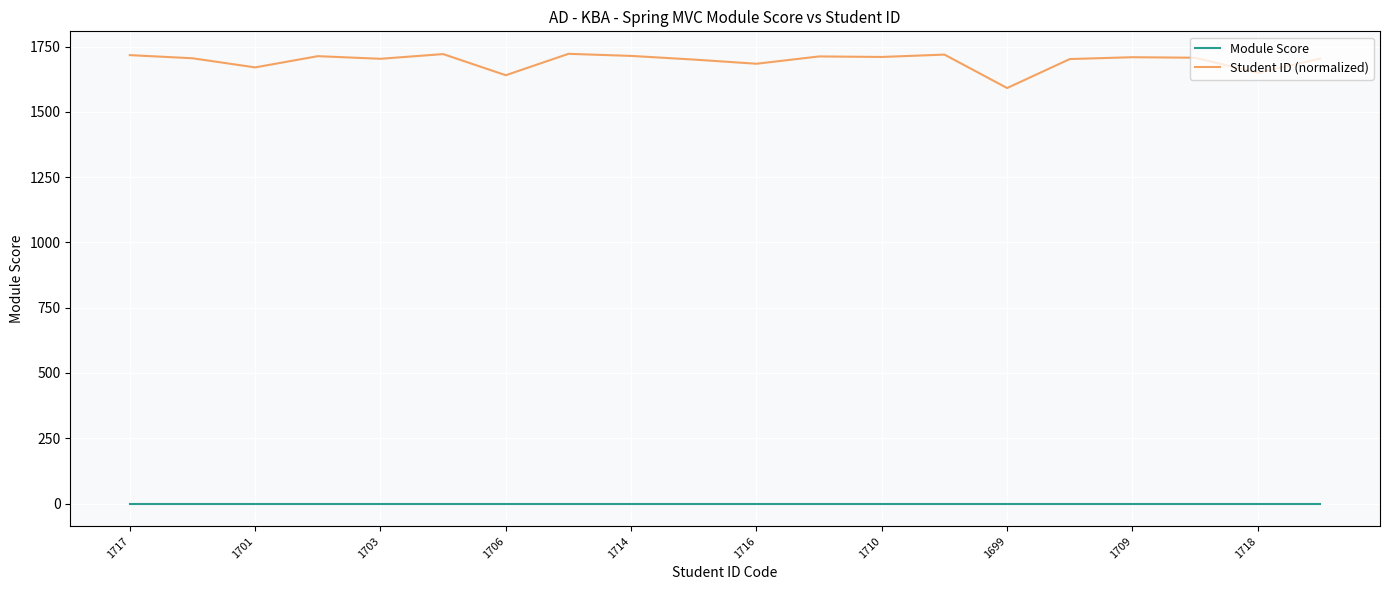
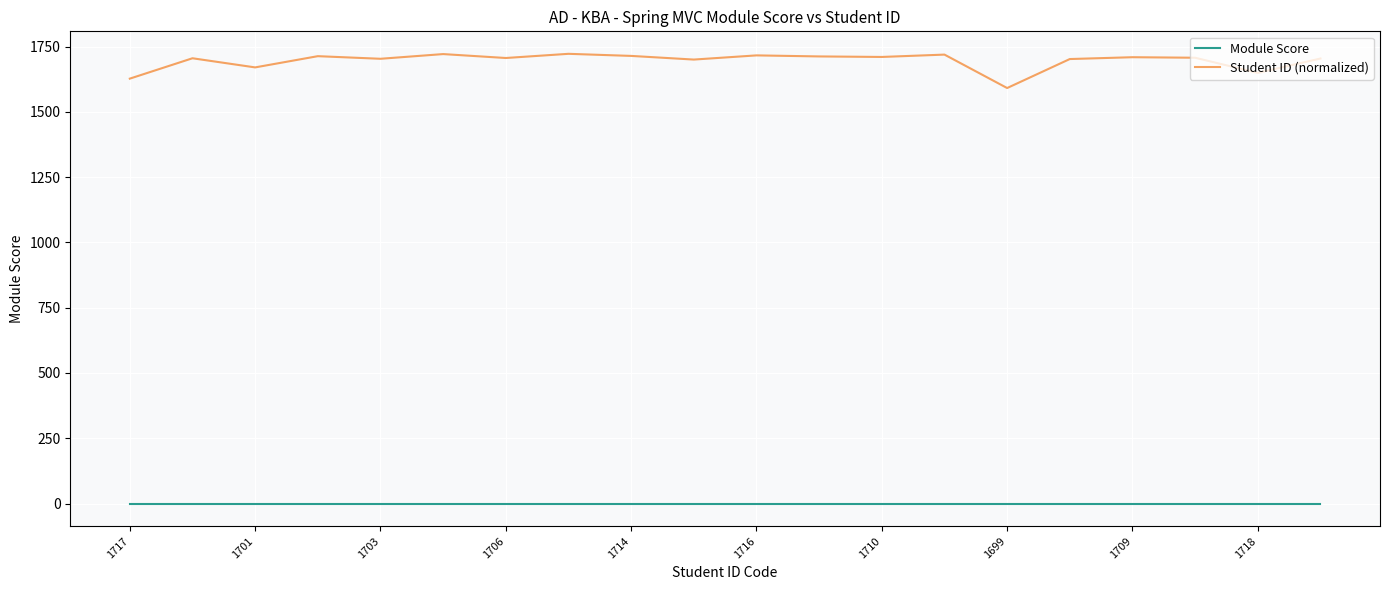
Student ID (normalized), 1717: 1720 -> 1630
Student ID (normalized), 1706: 1640 -> 1710
Student ID (normalized), 1716: 1680 -> 1720
